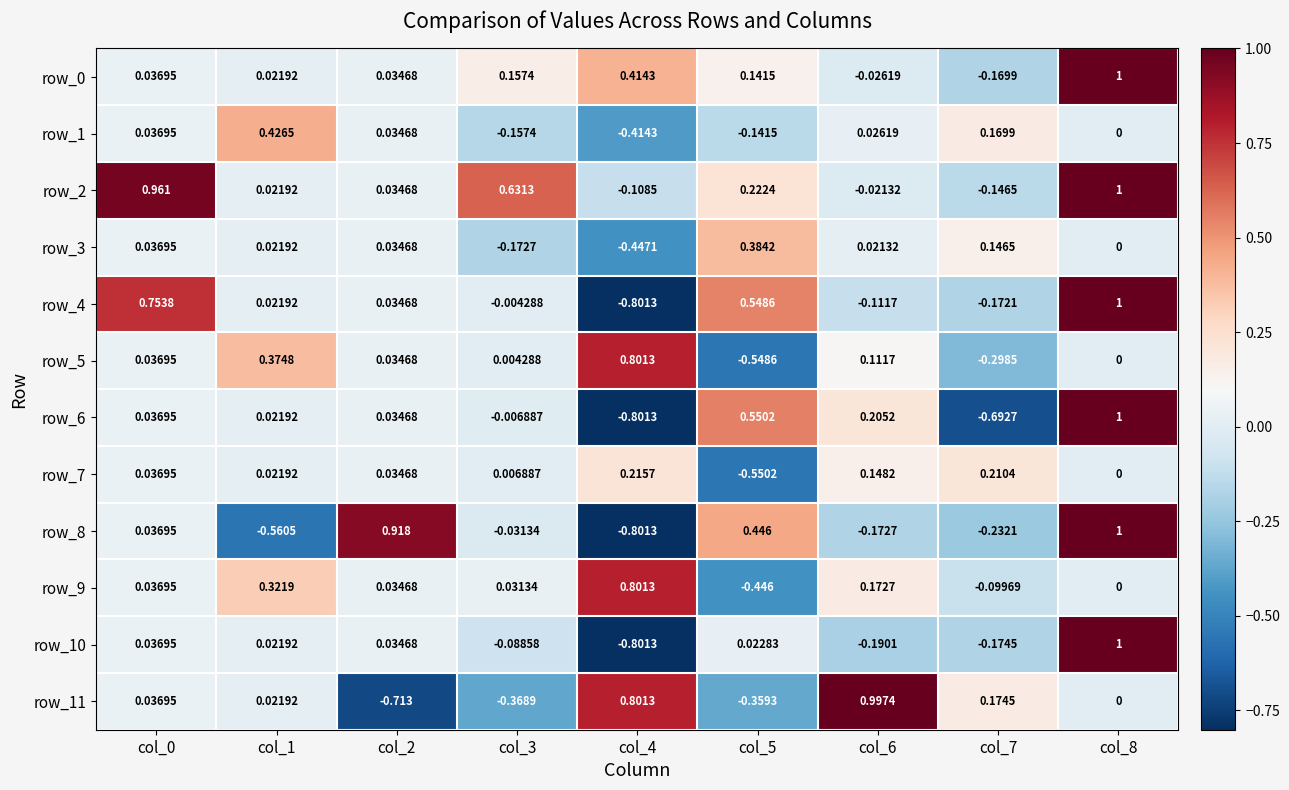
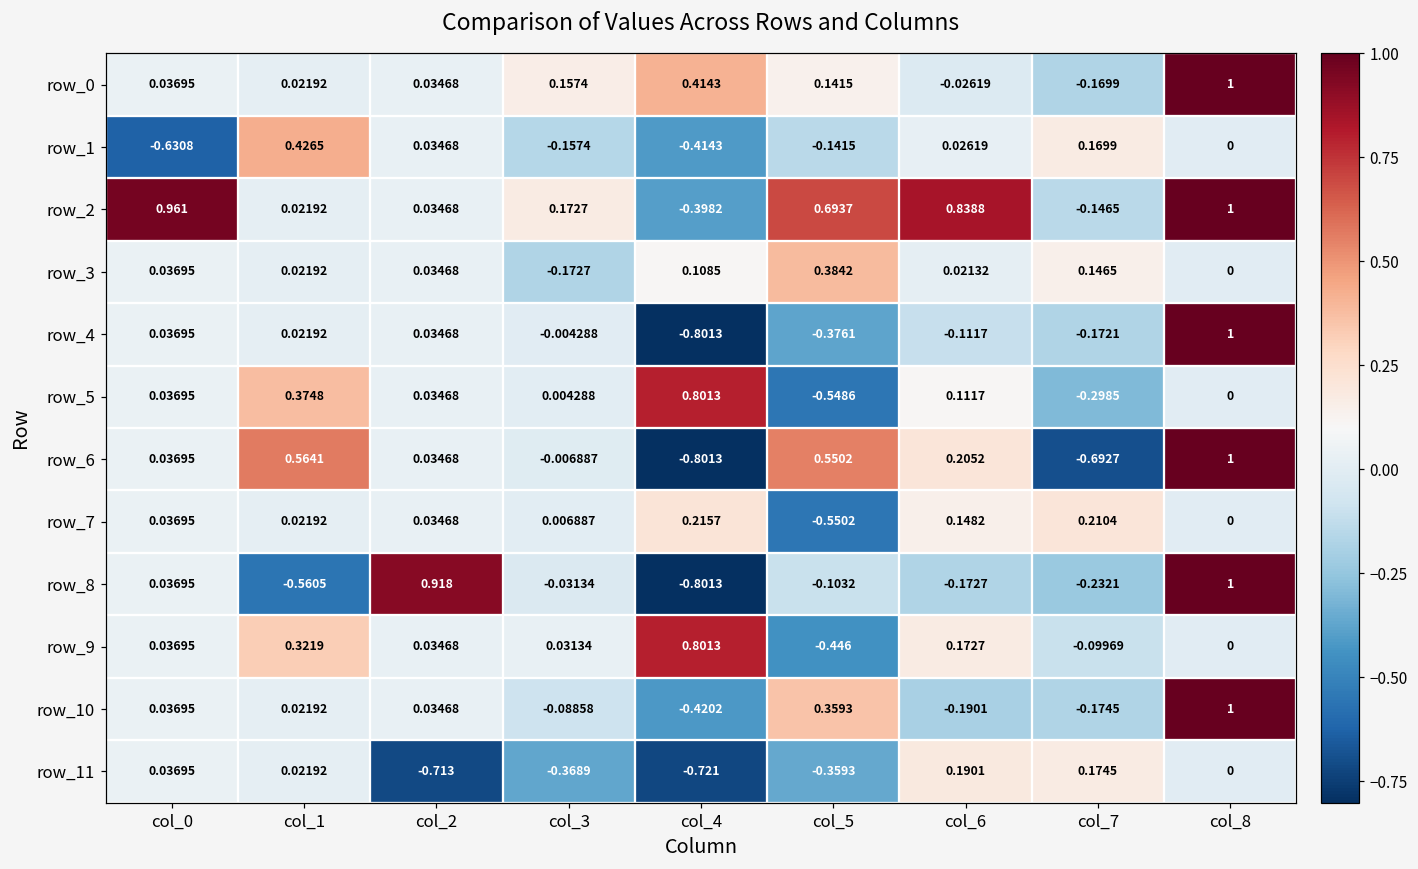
row_1, col_0: 0.03695 -> -0.6308
row_2, col_3: 0.6313 -> 0.1727
row_2, col_4: -0.1085 -> -0.3982
row_2, col_5: 0.2224 -> 0.6937
row_2, col_6: -0.02132 -> 0.8388
row_3, col_4: -0.4471 -> 0.1085
row_4, col_0: 0.7538 -> 0.03695
row_4, col_5: 0.5486 -> -0.3761
row_6, col_1: 0.02192 -> 0.5641
row_8, col_5: 0.446 -> -0.1032
row_10, col_4: -0.8013 -> -0.4202
row_10, col_5: 0.02283 -> 0.3593
row_11, col_4: 0.8013 -> -0.721
row_11, col_6: 0.9974 -> 0.1901
